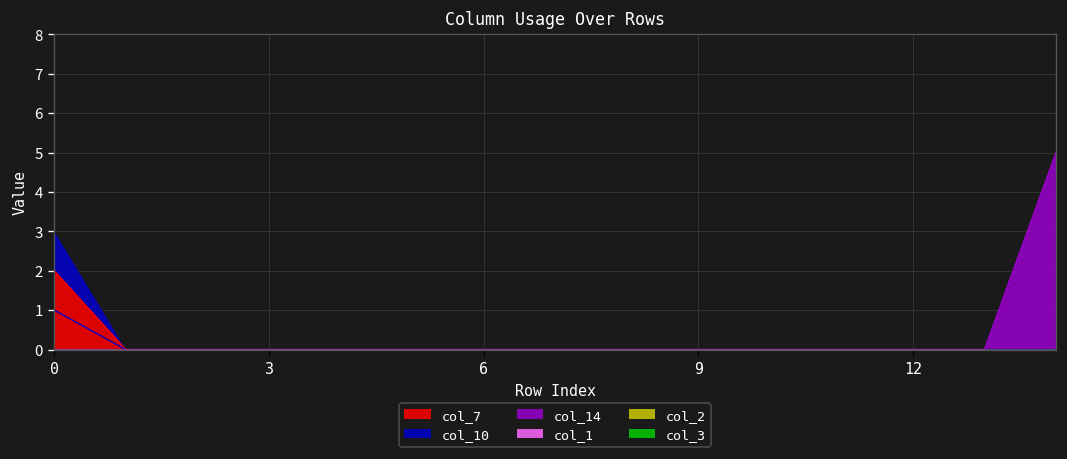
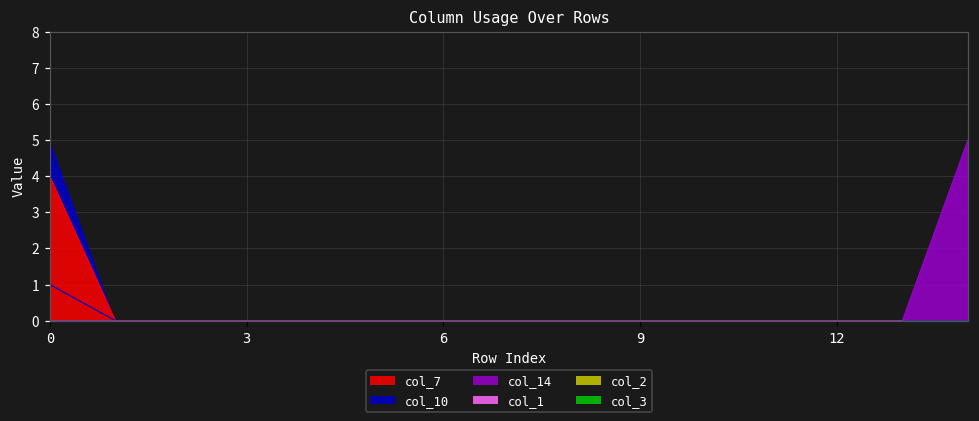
col_7, 0: 2 -> 4
